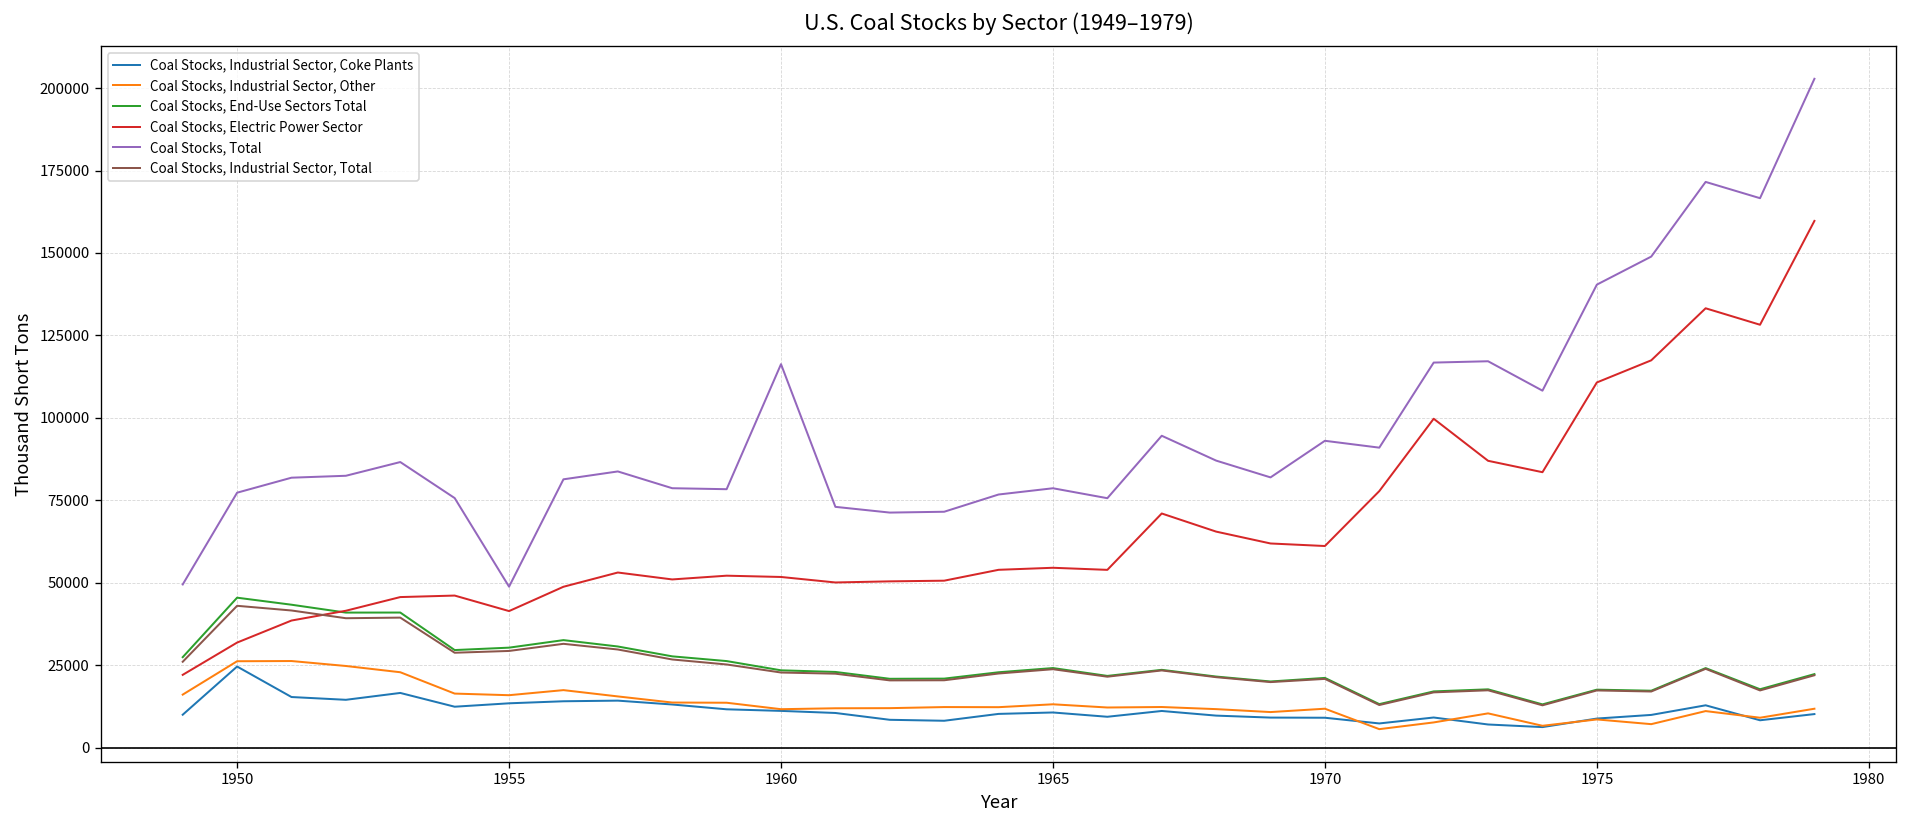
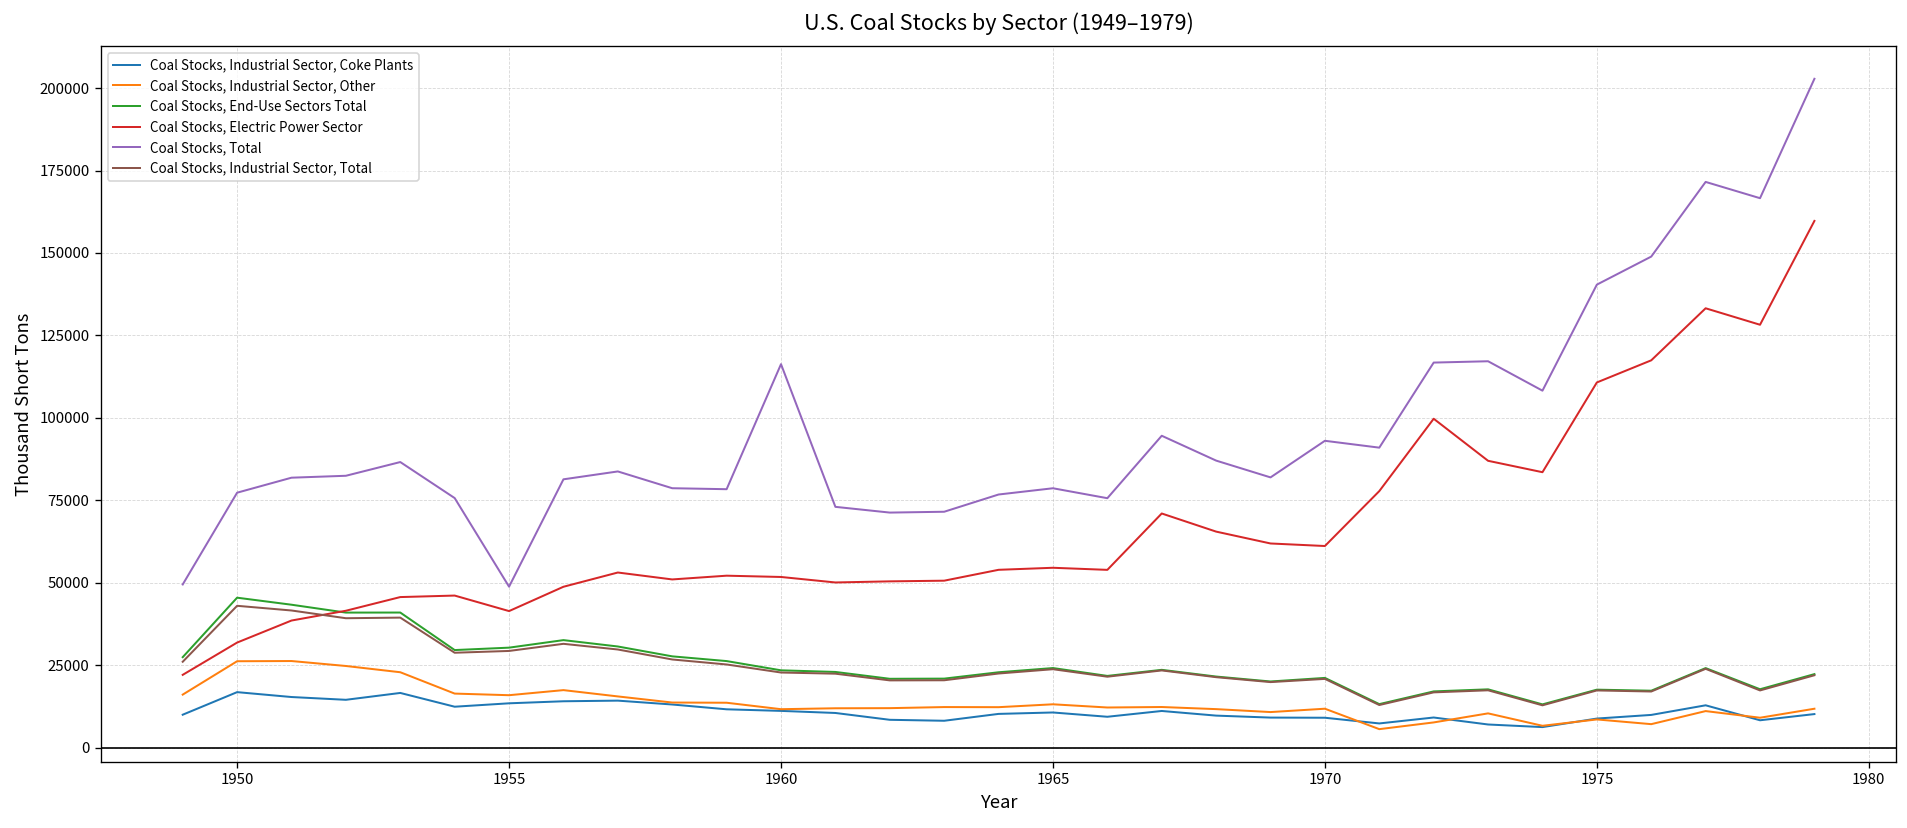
Coal Stocks, Industrial Sector, Coke Plants, 1950: 25000 -> 17000
